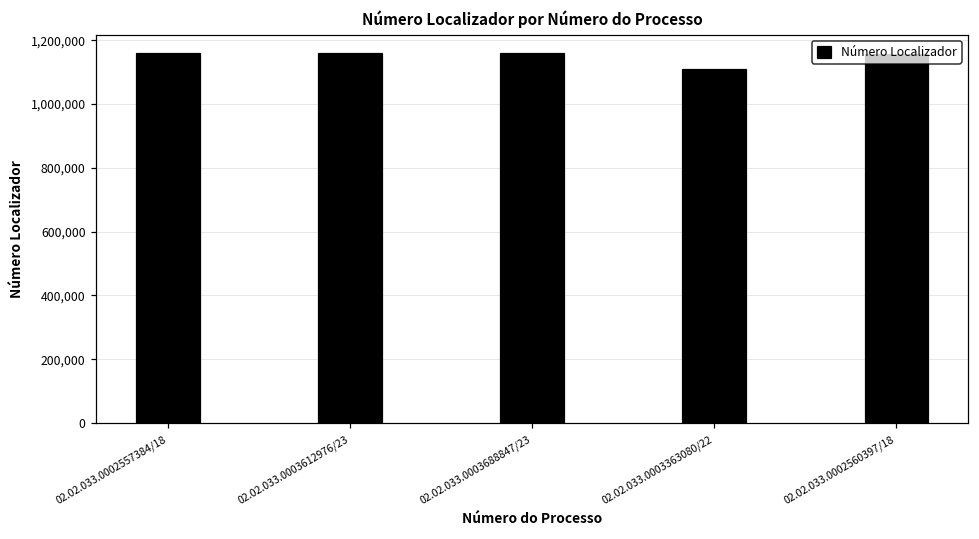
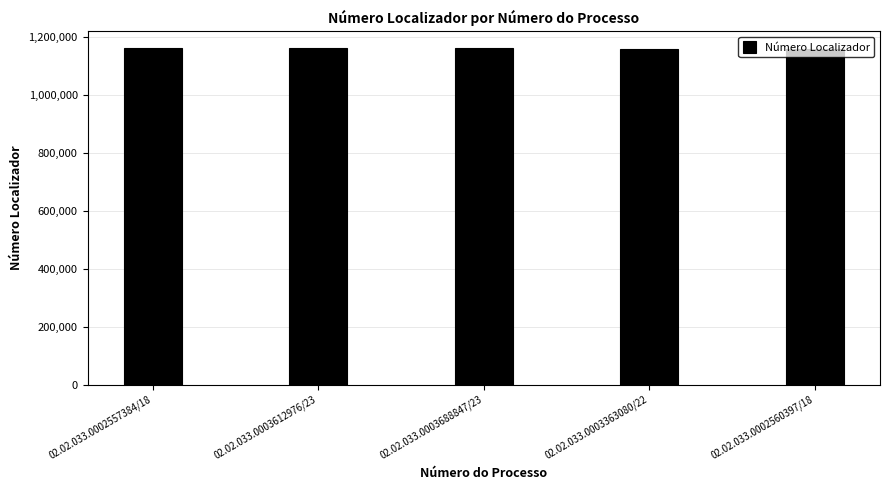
02.02.033.0003363080/22: 1,110,000 -> 1,160,000
